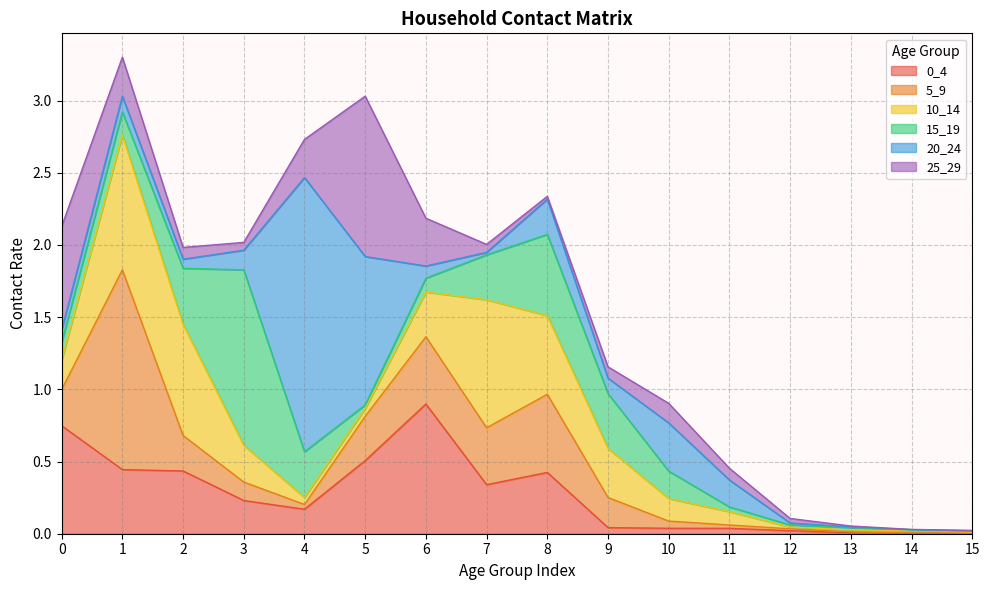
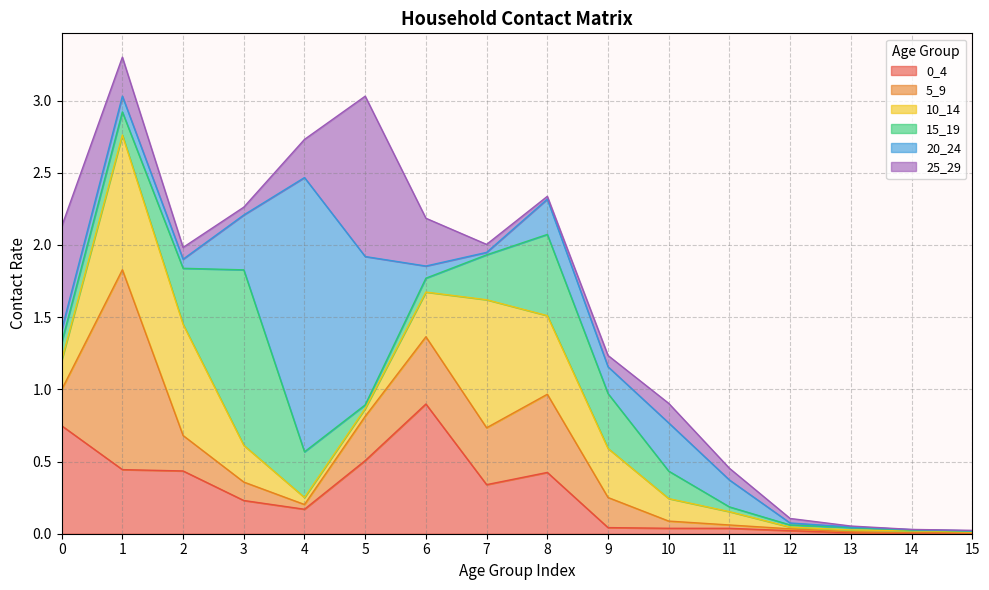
20_24, 3: 0.14 -> 0.38
20_24, 9: 0.11 -> 0.19
